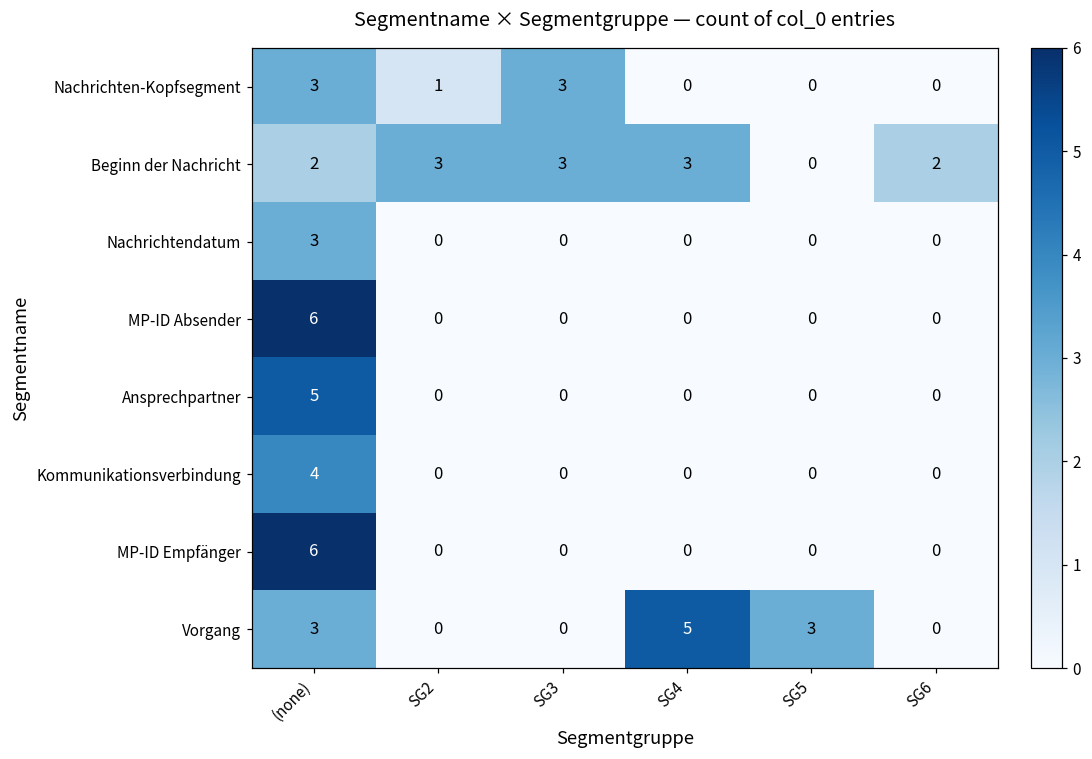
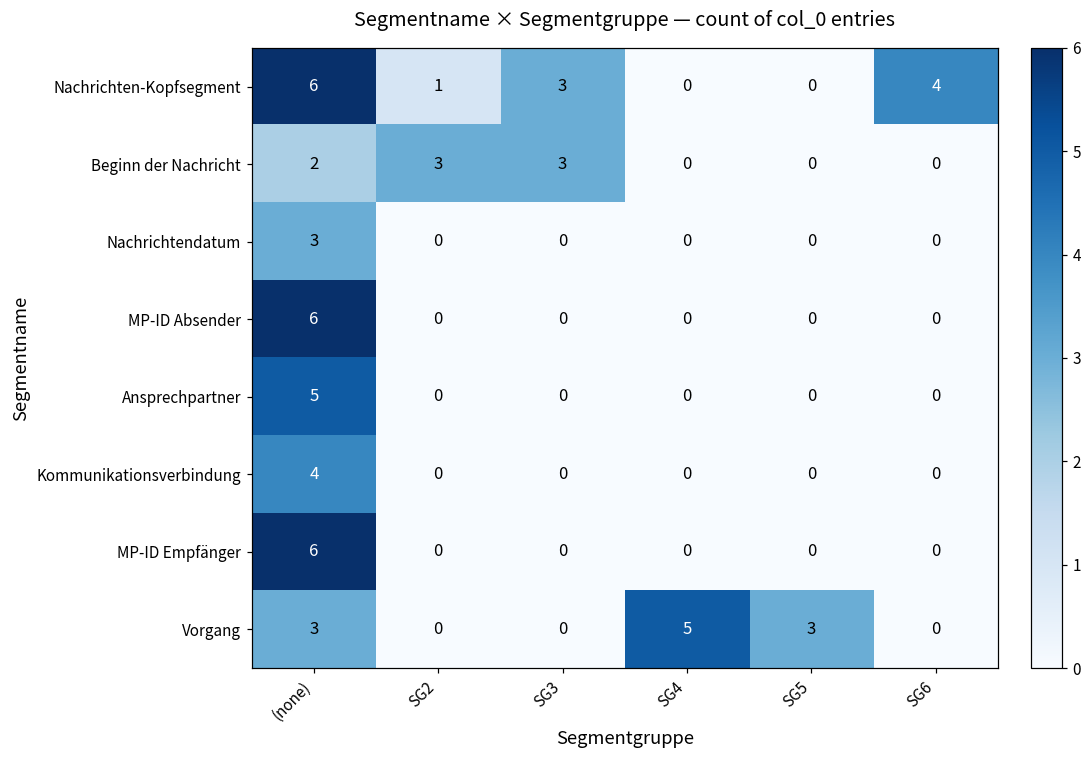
Nachrichten-Kopfsegment, (none): 3 -> 6
Nachrichten-Kopfsegment, SG6: 0 -> 4
Beginn der Nachricht, SG4: 3 -> 0
Beginn der Nachricht, SG6: 2 -> 0
